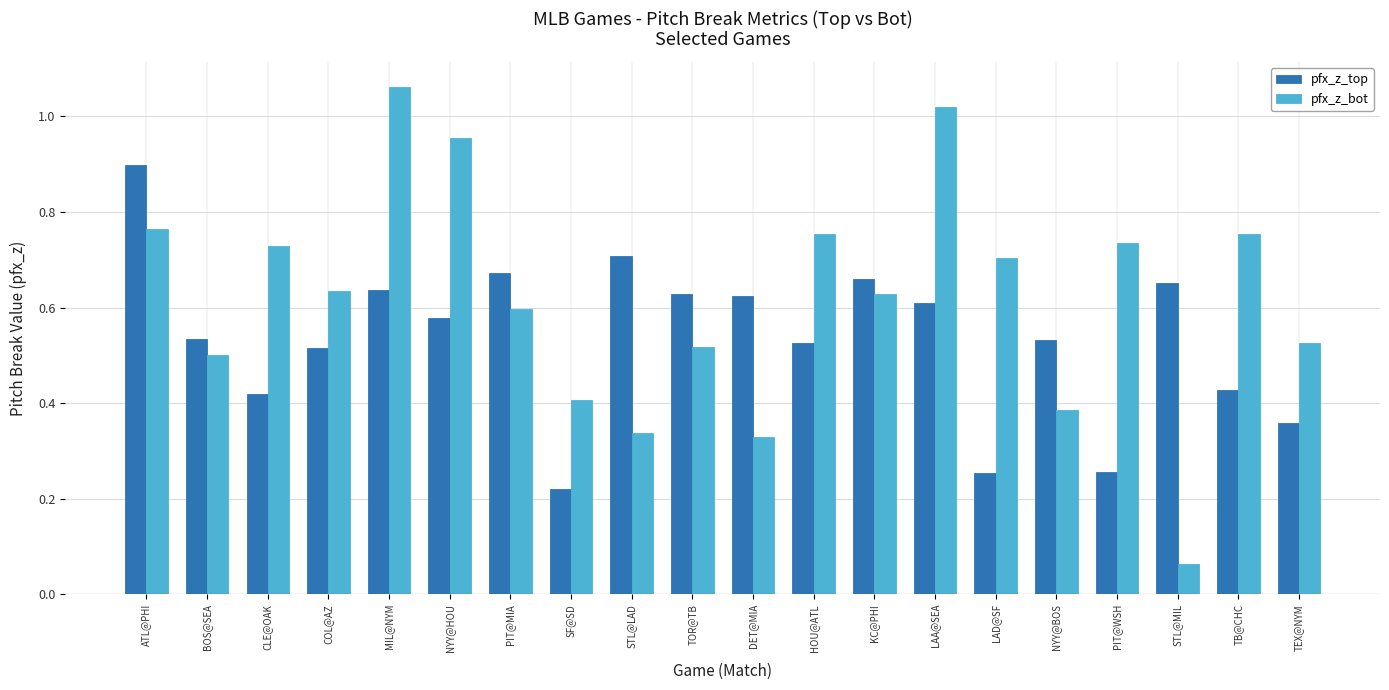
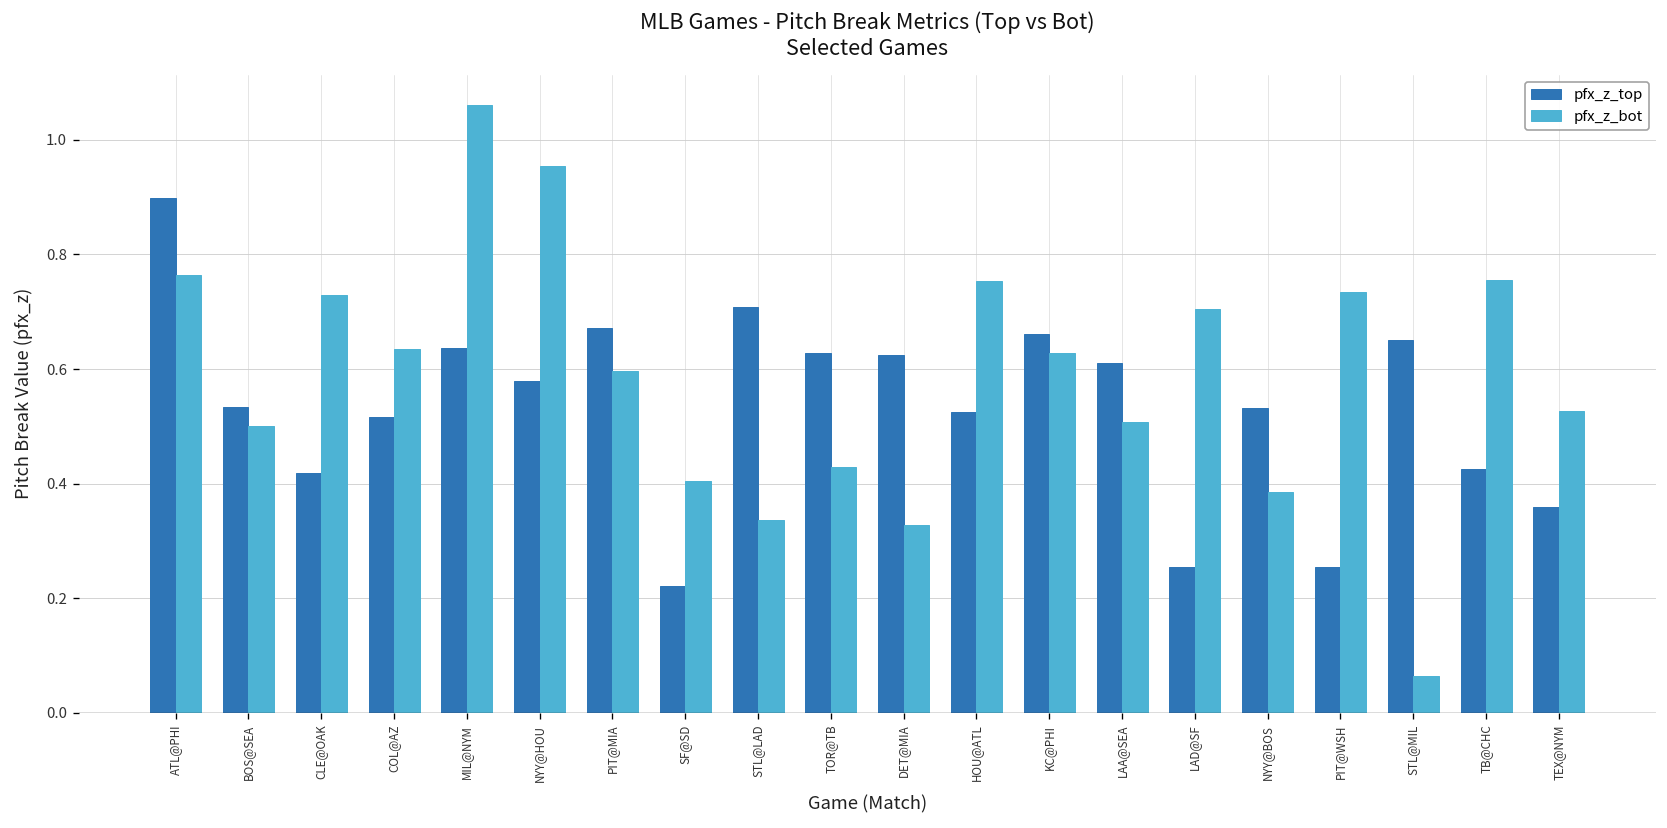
pfx_z_bot, TOR@TB: 0.52 -> 0.43
pfx_z_bot, LAA@SEA: 1.02 -> 0.51
